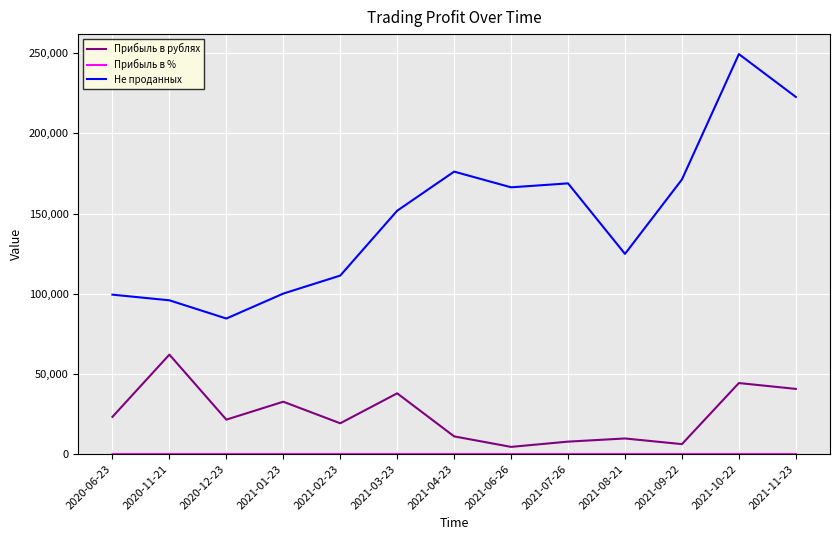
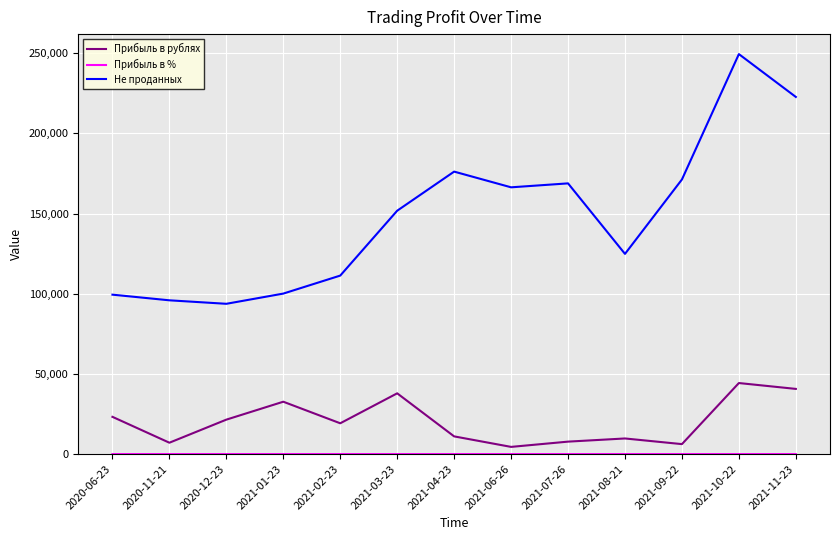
Прибыль в рублях, 2020-11-21: 62,000 -> 7,000
Не проданных, 2020-12-23: 85,000 -> 94,000
